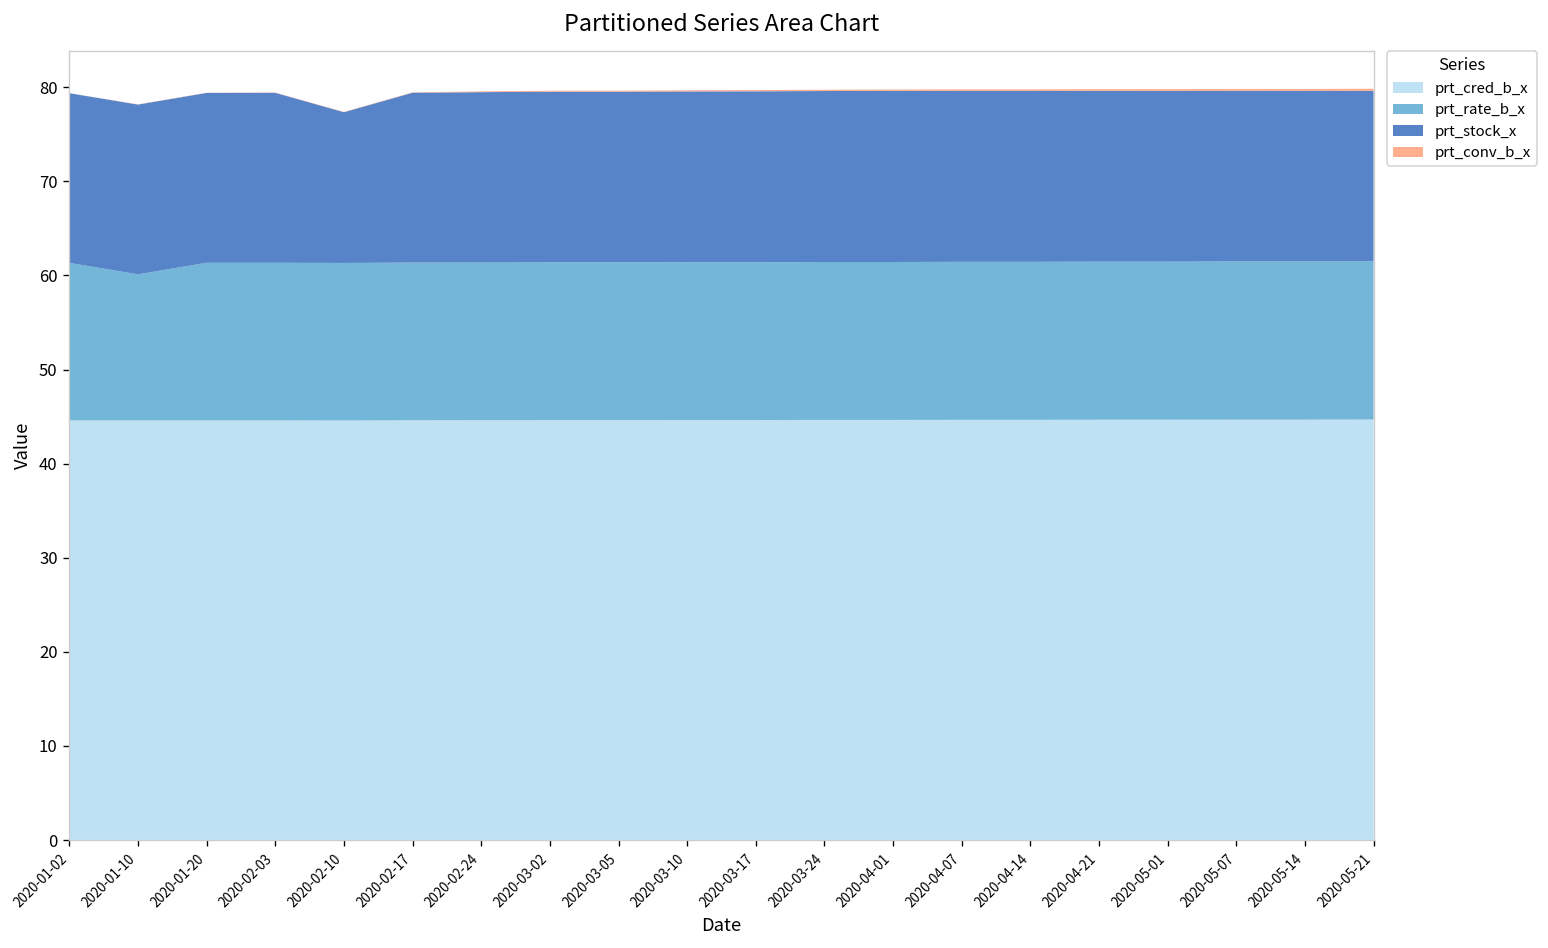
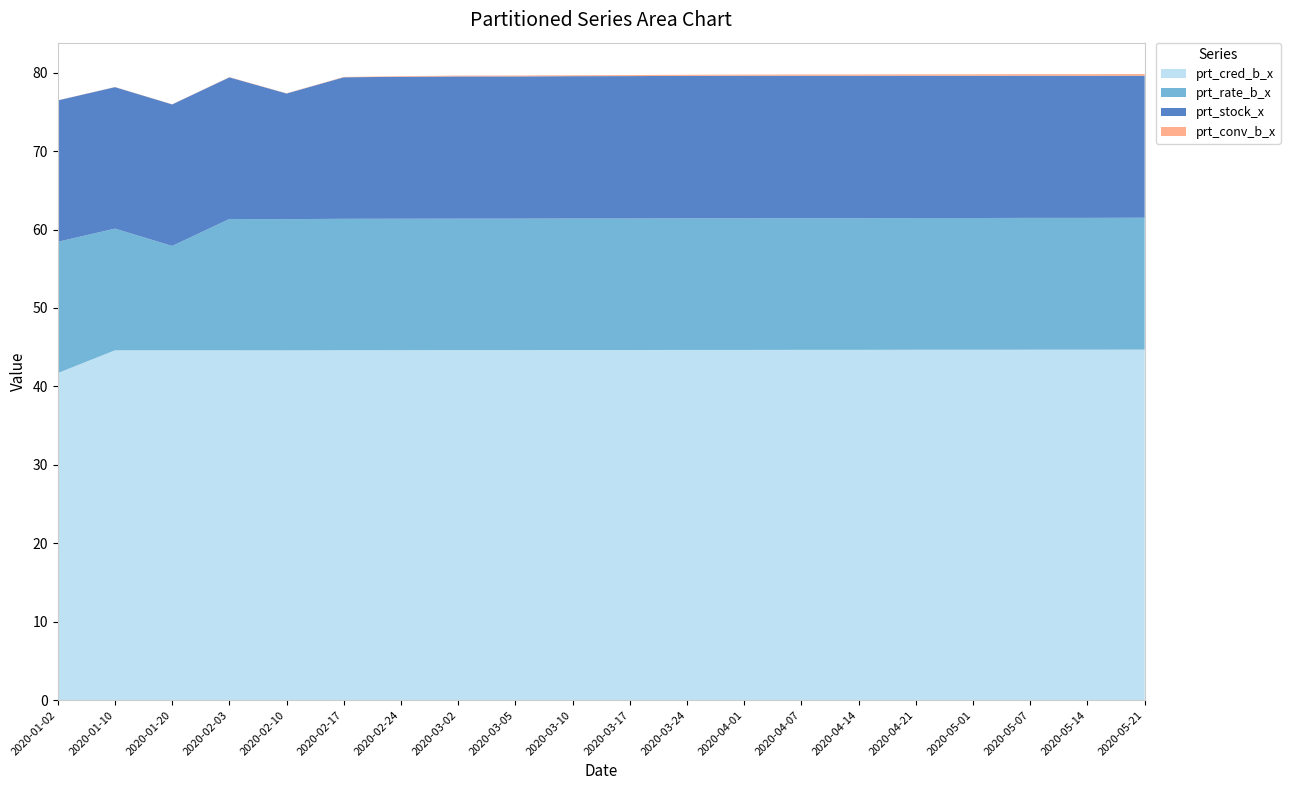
prt_cred_b_x, 2020-01-02: 45 -> 42
prt_rate_b_x, 2020-01-20: 17 -> 13
